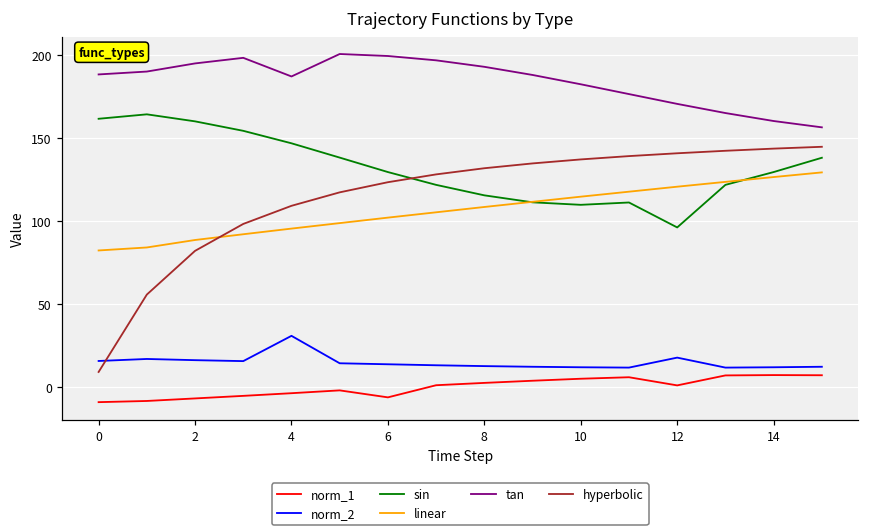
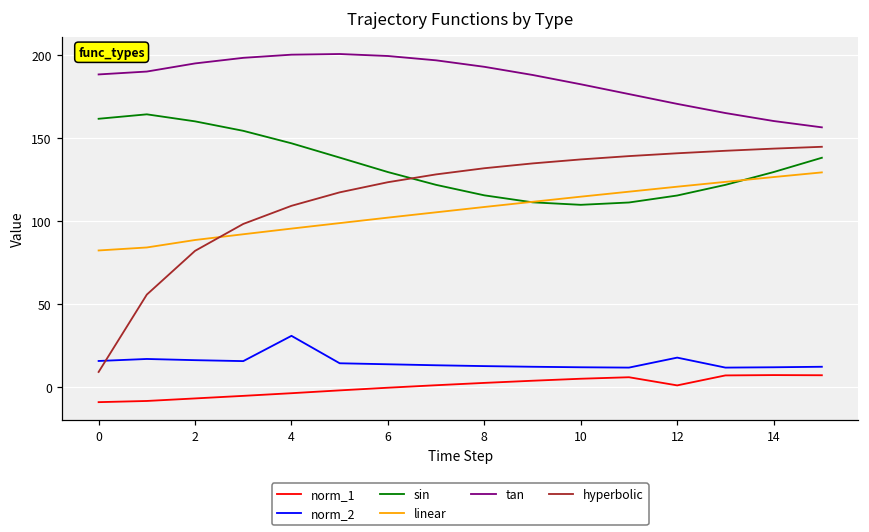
tan, 4: 187 -> 200
norm_1, 6: -6 -> 0
sin, 12: 96 -> 115
